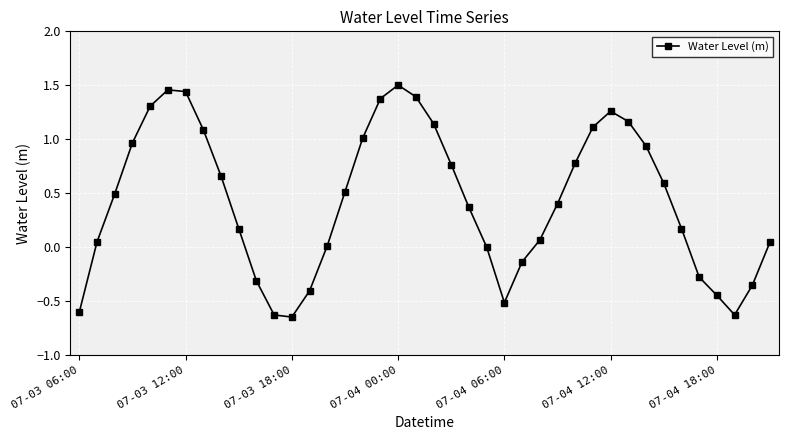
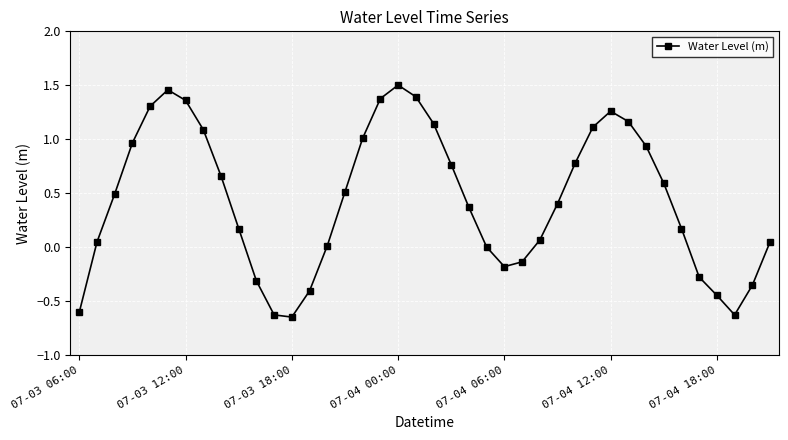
07-03 12:00: 1.44 -> 1.36
07-04 06:00: -0.51 -> -0.18
